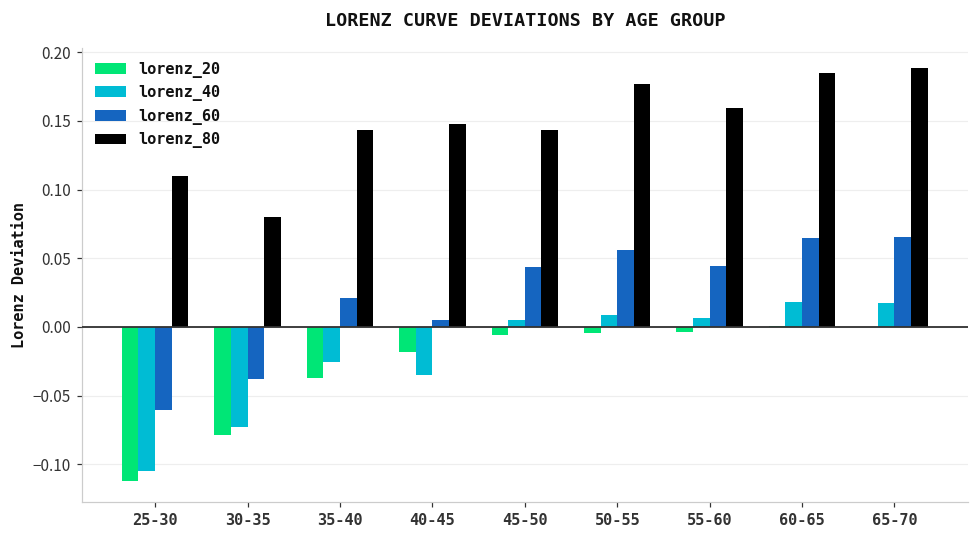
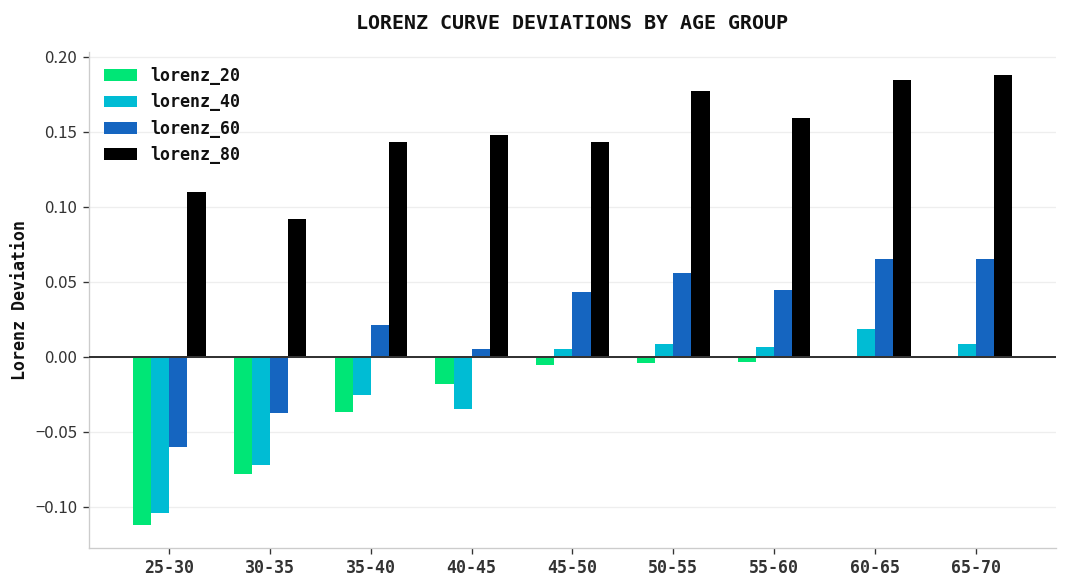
lorenz_80, 30-35: 0.080 -> 0.092
lorenz_40, 65-70: 0.017 -> 0.008
